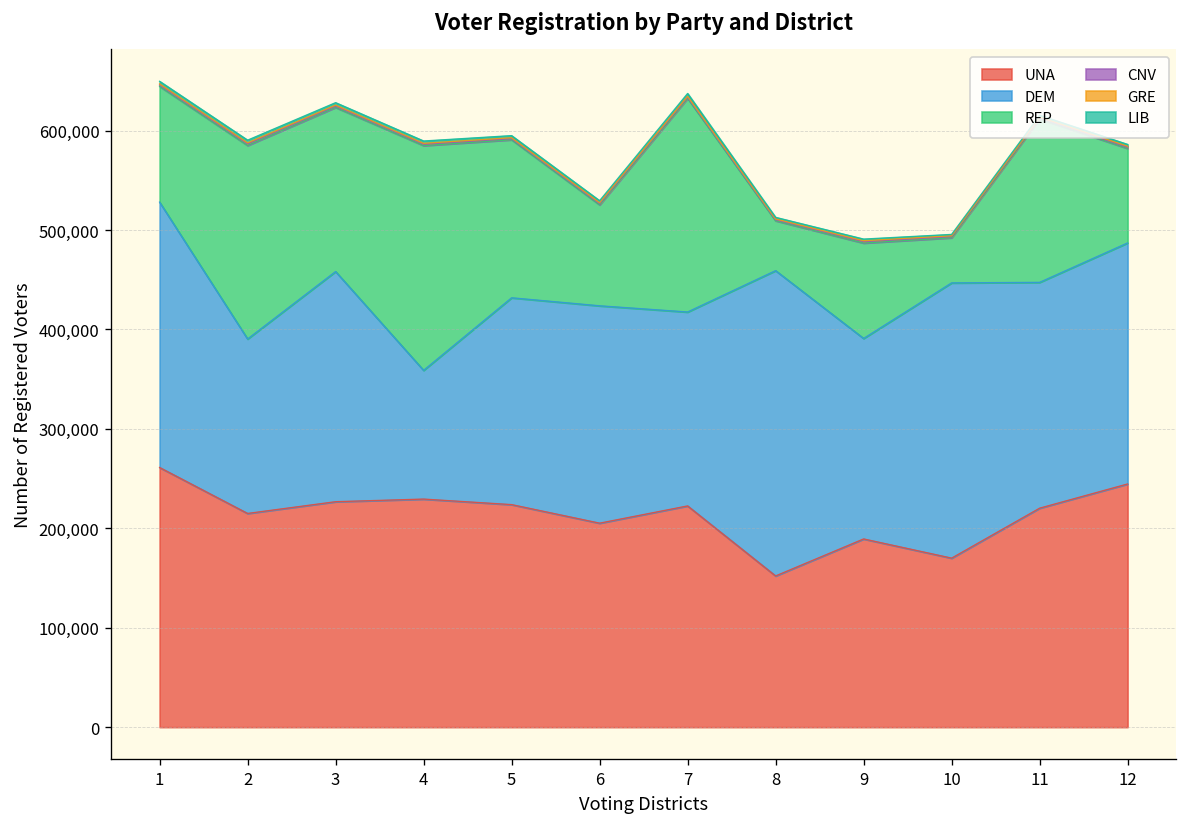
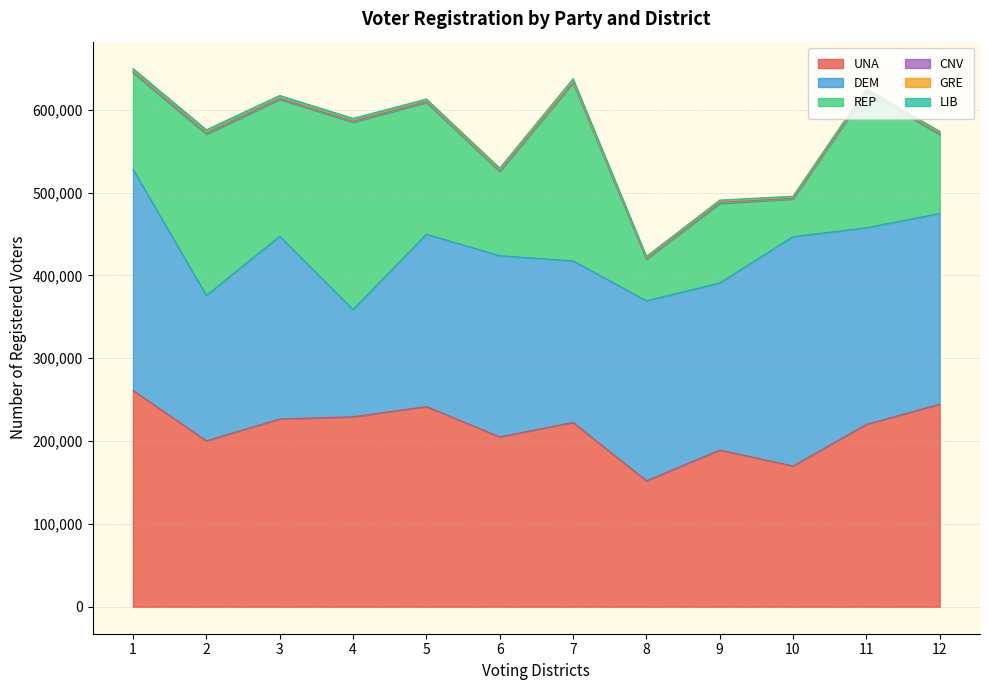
UNA, 2: 210,000 -> 200,000
DEM, 3: 230,000 -> 220,000
UNA, 5: 220,000 -> 240,000
DEM, 8: 310,000 -> 220,000
DEM, 11: 230,000 -> 240,000
DEM, 12: 240,000 -> 230,000
